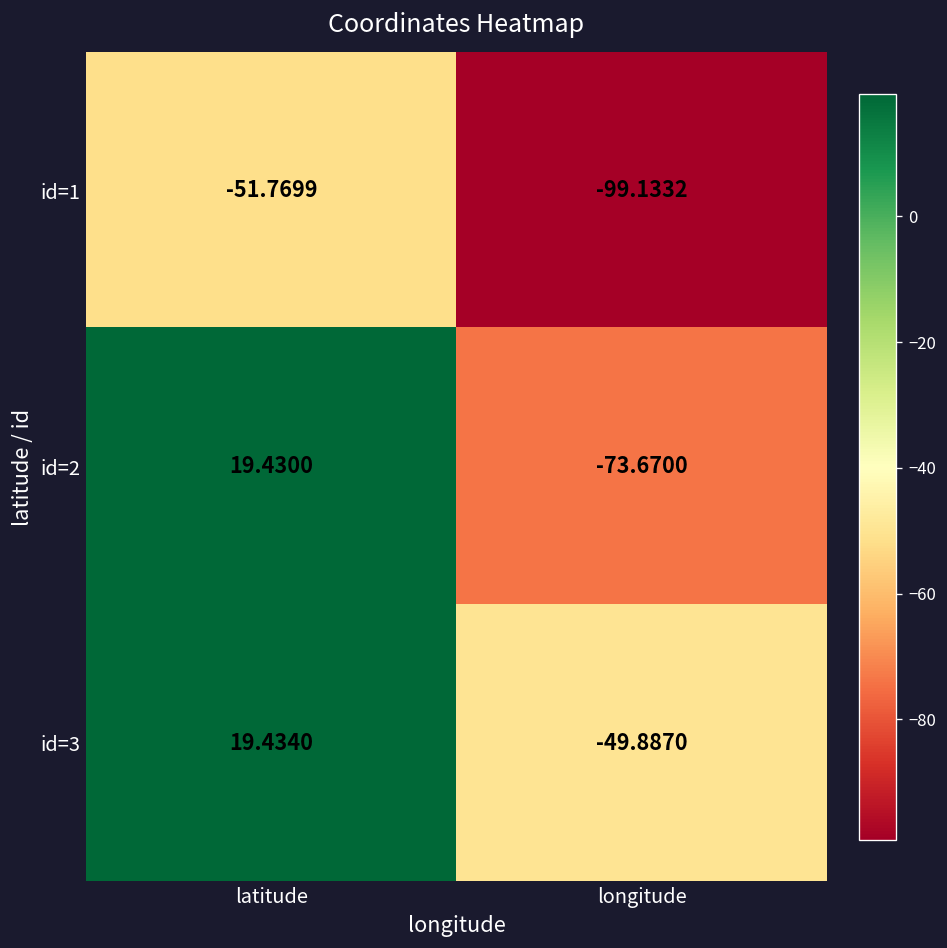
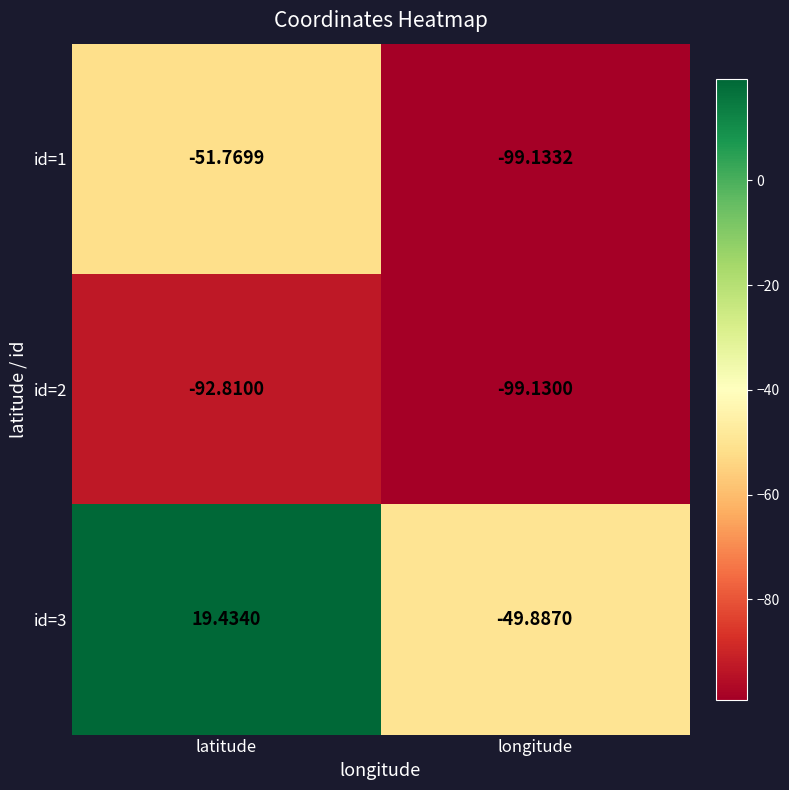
id=2, latitude: 19.4300 -> -92.8100
id=2, longitude: -73.6700 -> -99.1300
